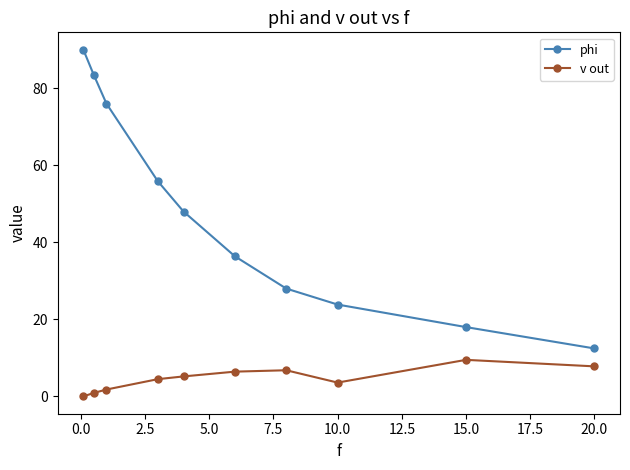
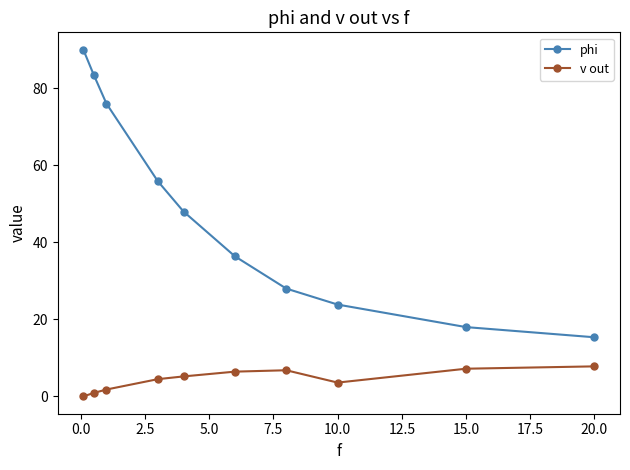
v out, 15.0: 10 -> 7
phi, 20.0: 12 -> 15
